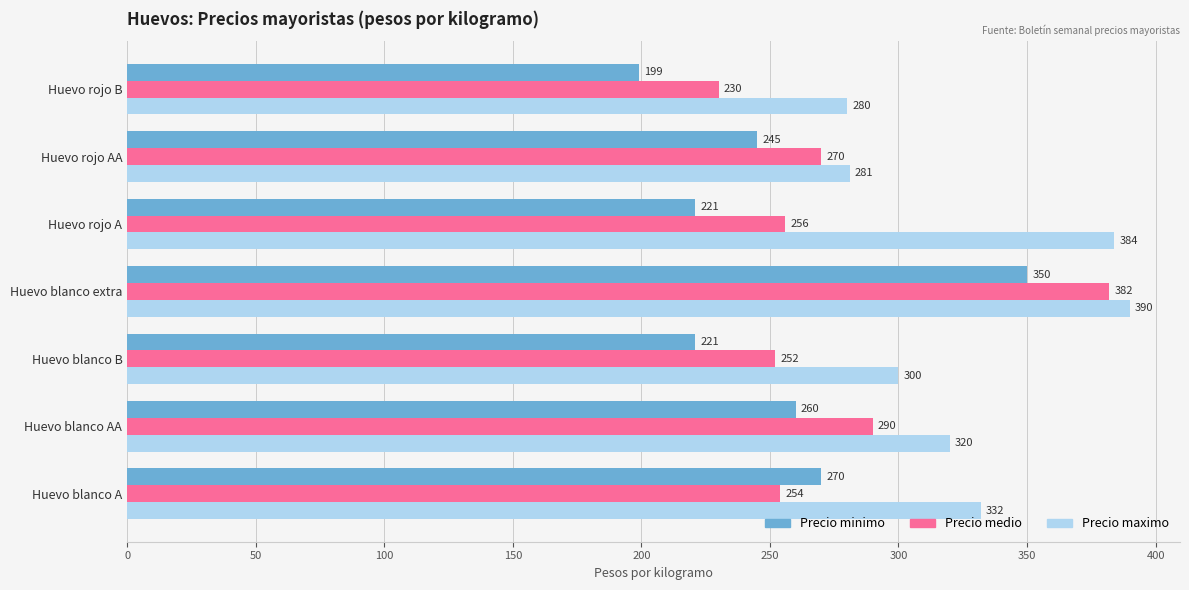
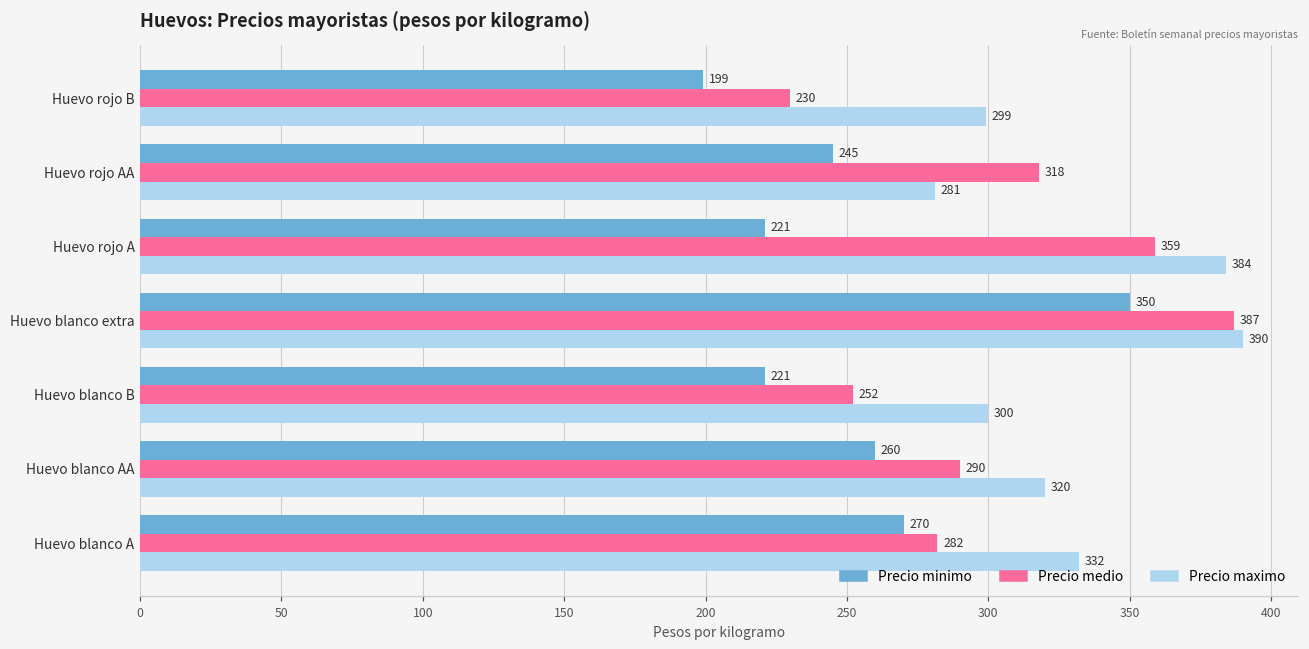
Precio maximo, Huevo rojo B: 280 -> 299
Precio medio, Huevo rojo AA: 270 -> 318
Precio medio, Huevo rojo A: 256 -> 359
Precio medio, Huevo blanco extra: 382 -> 387
Precio medio, Huevo blanco A: 254 -> 282
